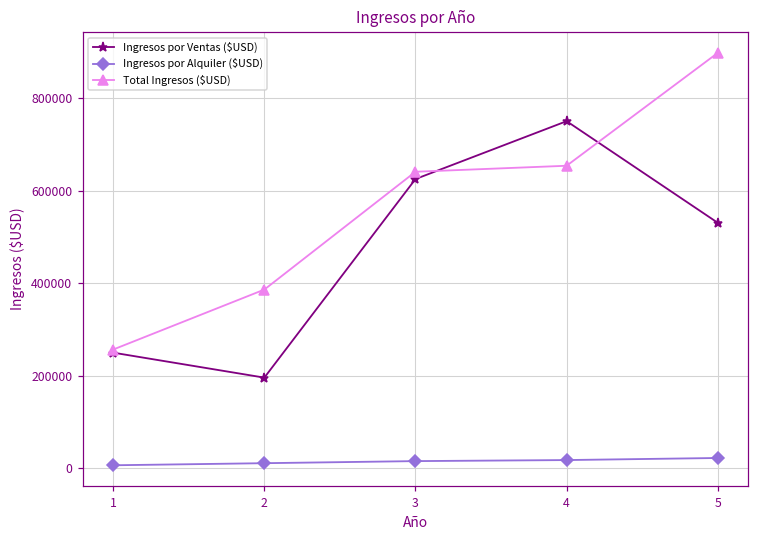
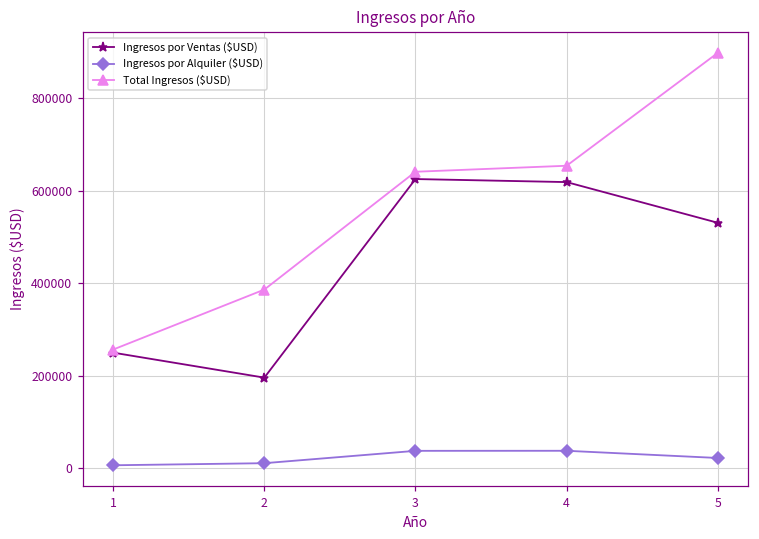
Ingresos por Alquiler ($USD), 3: 20000 -> 40000
Ingresos por Ventas ($USD), 4: 750000 -> 620000
Ingresos por Alquiler ($USD), 4: 20000 -> 40000
